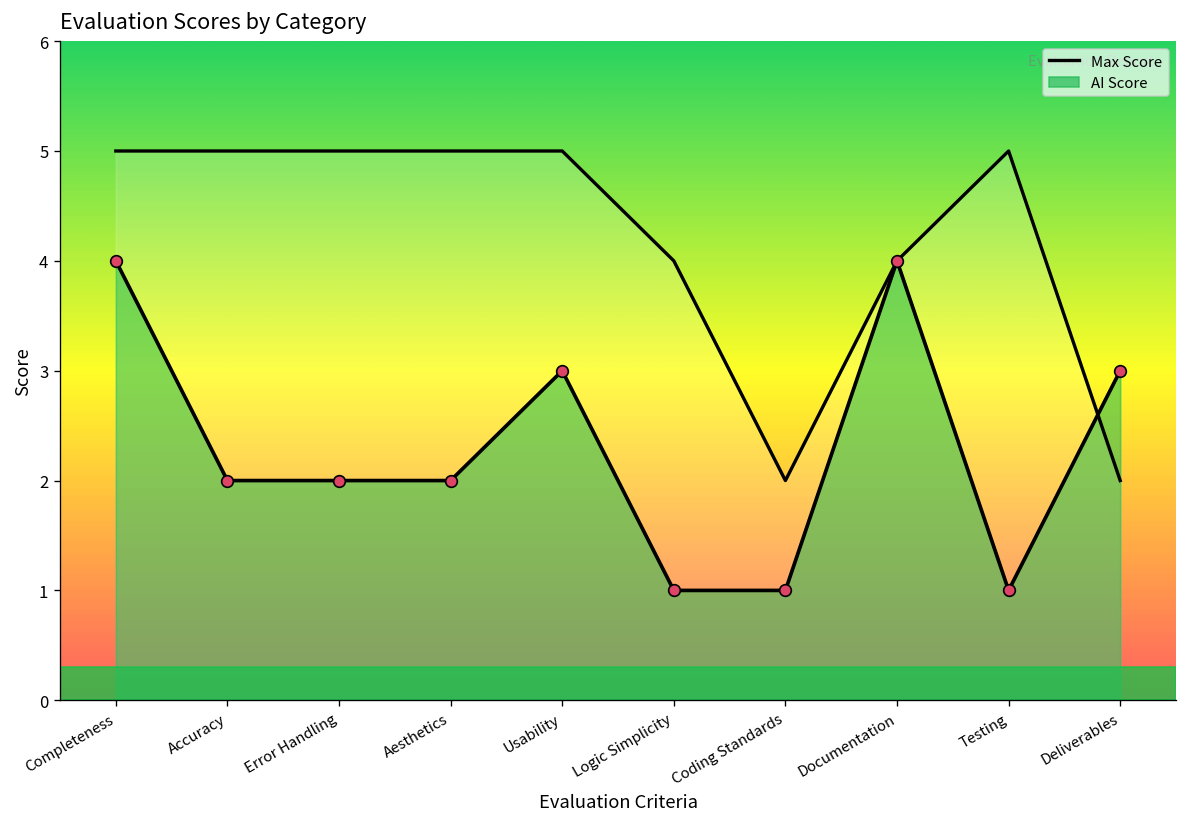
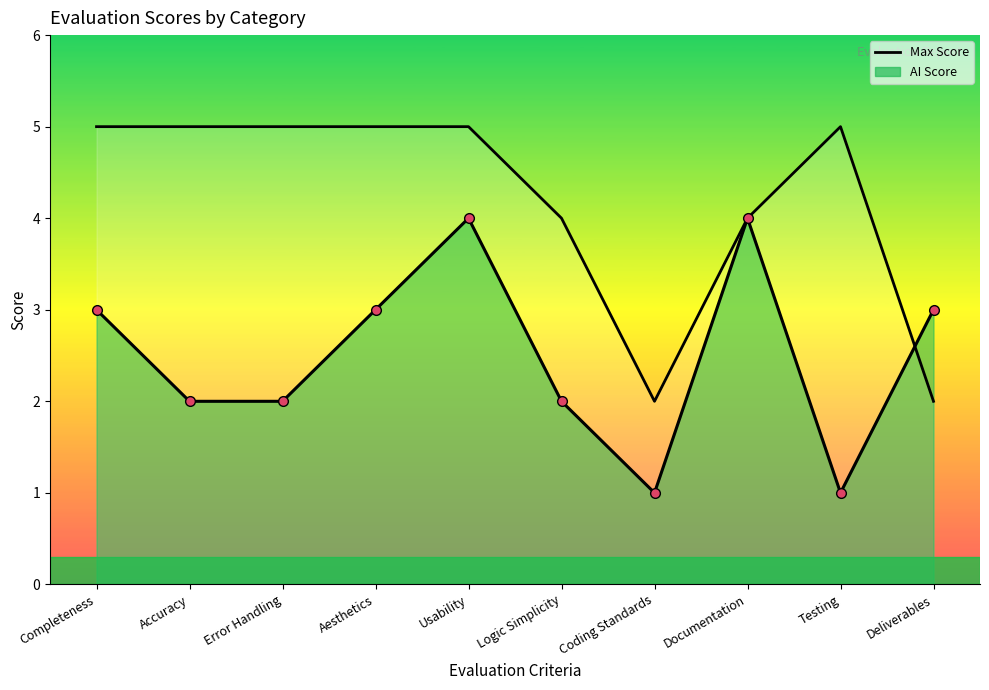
AI Score, Completeness: 4 -> 3
AI Score, Aesthetics: 2 -> 3
AI Score, Usability: 3 -> 4
AI Score, Logic Simplicity: 1 -> 2
